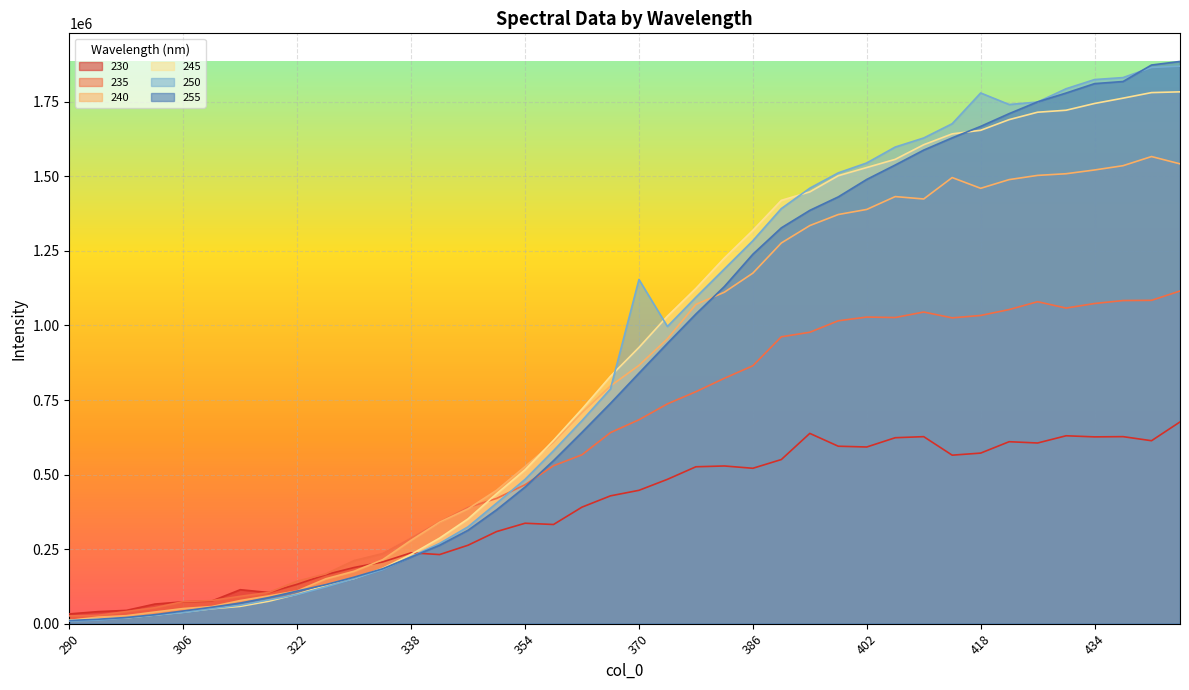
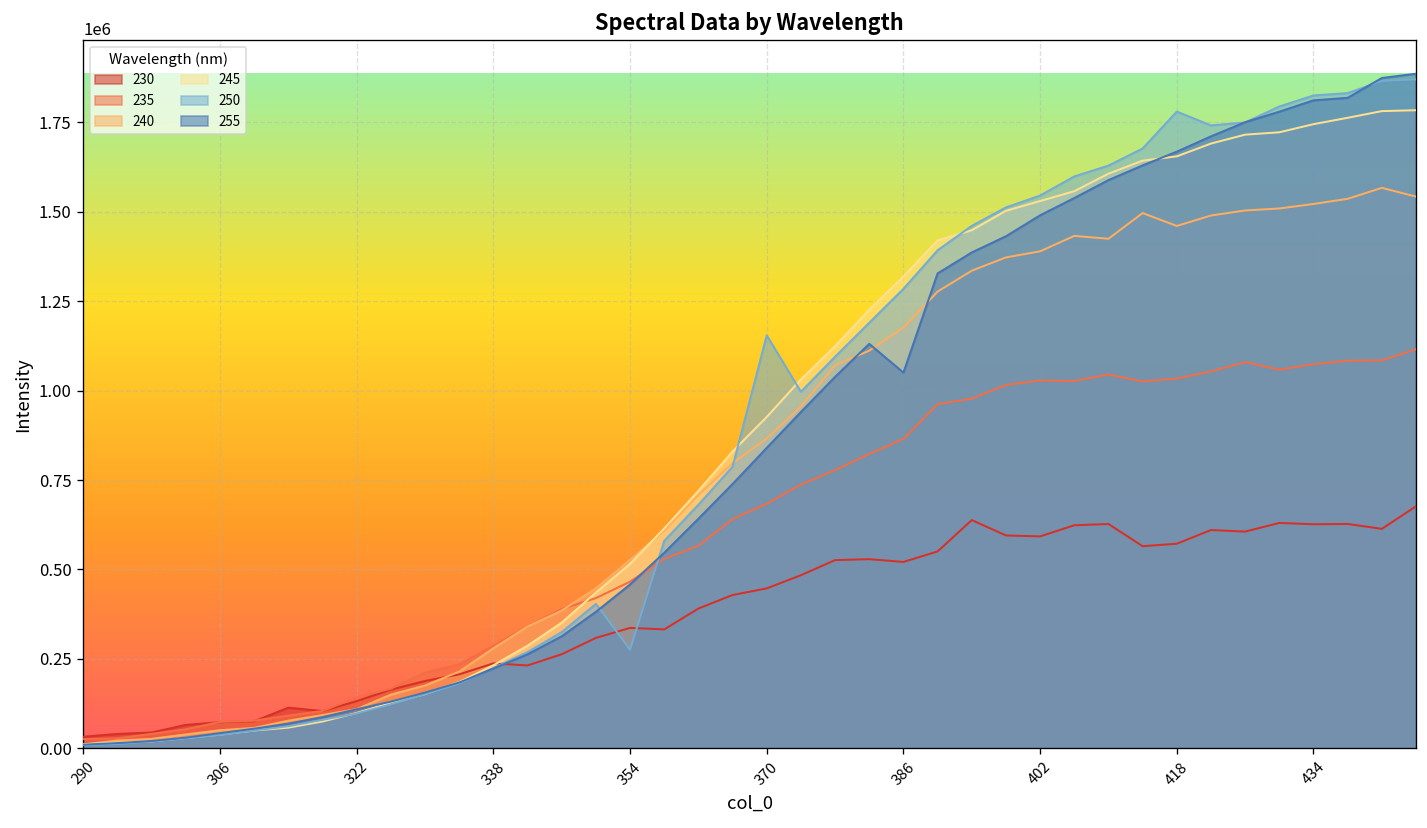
250, 354: 480000 -> 280000
255, 386: 1240000 -> 1050000
